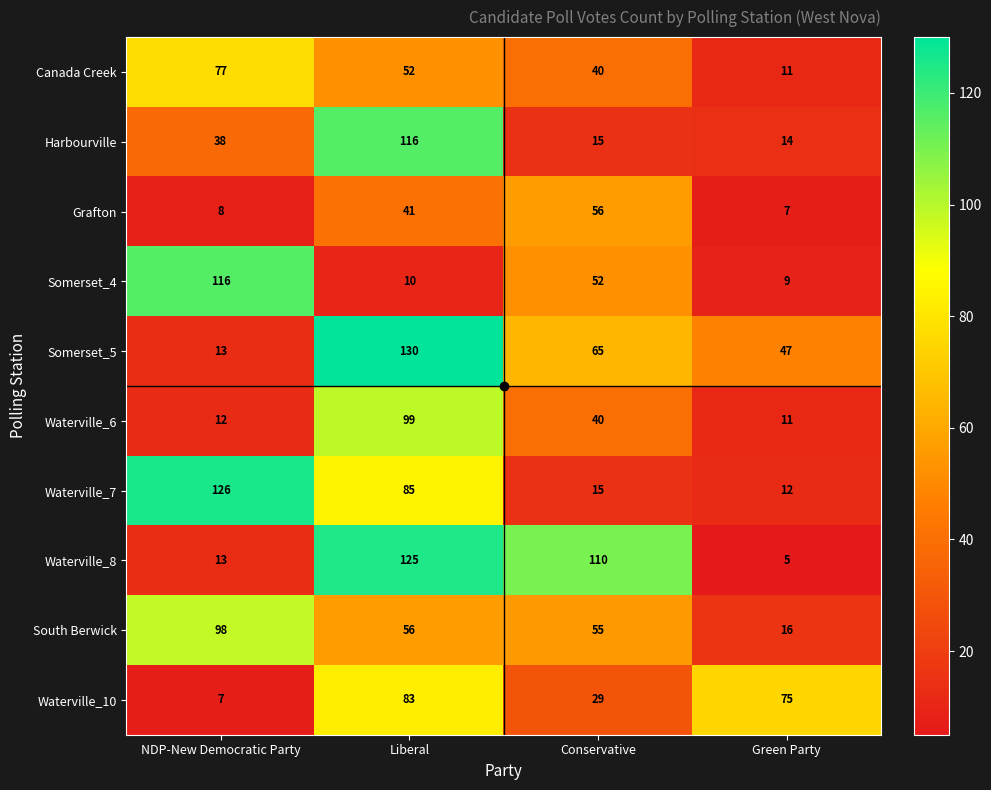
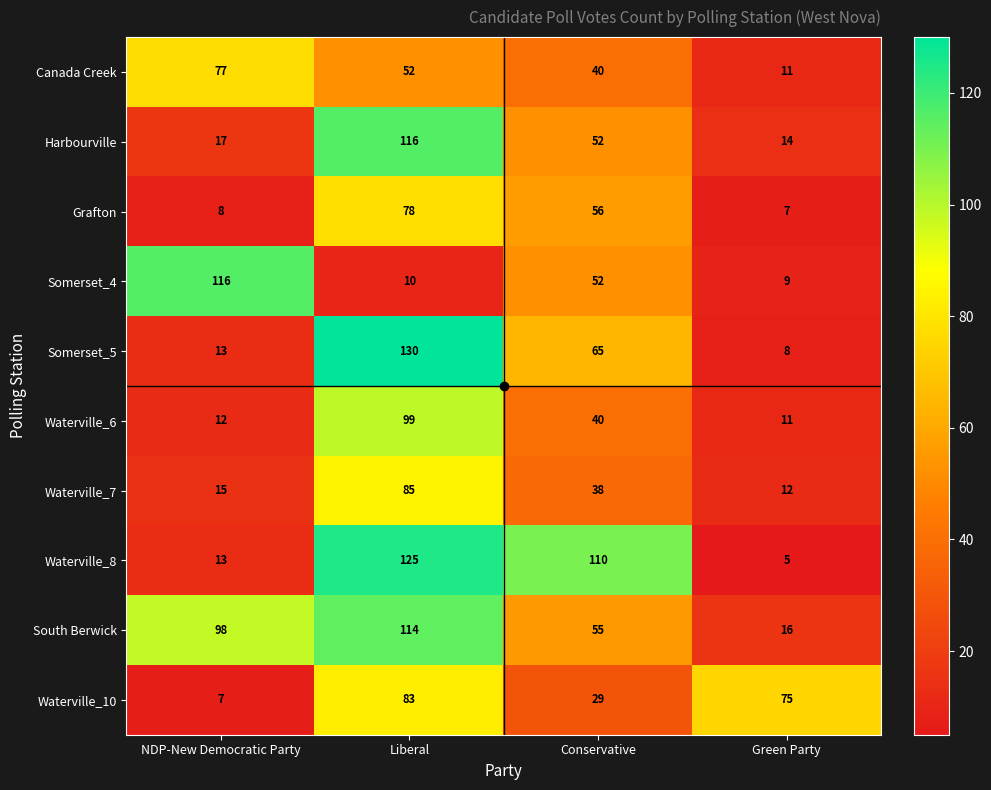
Harbourville, NDP-New Democratic Party: 38 -> 17
Harbourville, Conservative: 15 -> 52
Grafton, Liberal: 41 -> 78
Somerset_5, Green Party: 47 -> 8
Waterville_7, NDP-New Democratic Party: 126 -> 15
Waterville_7, Conservative: 15 -> 38
South Berwick, Liberal: 56 -> 114
